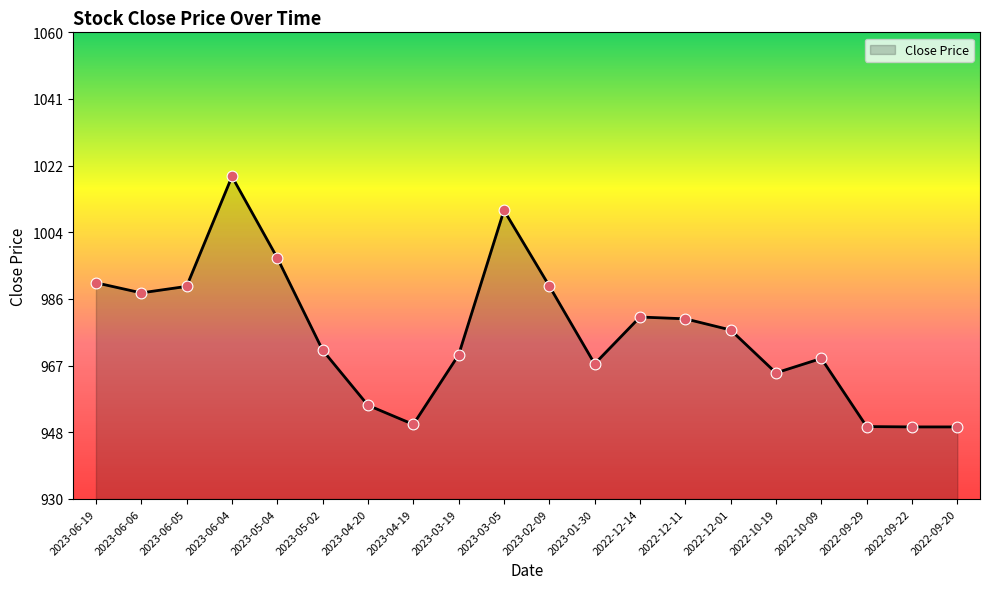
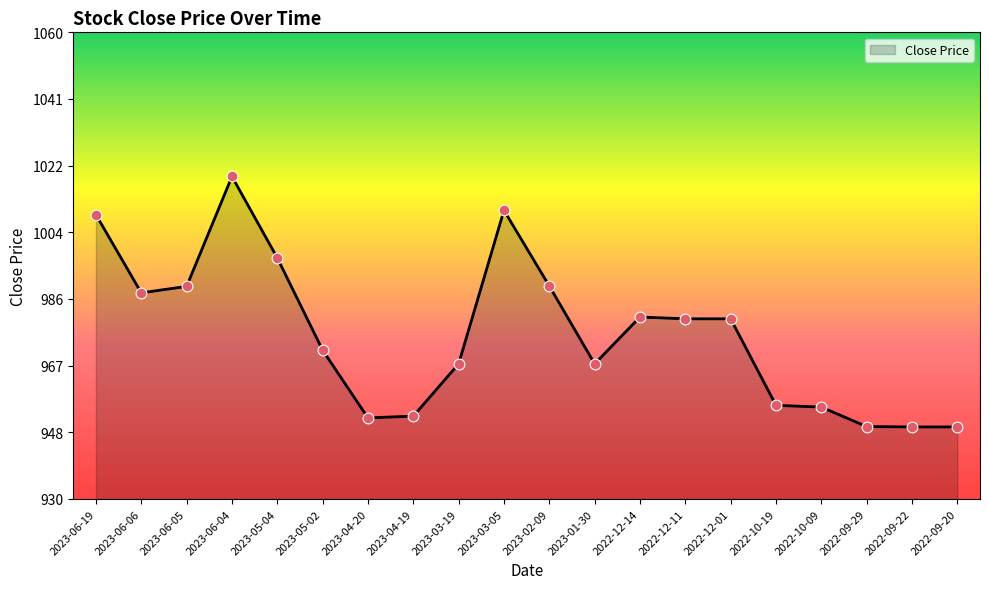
2023-06-19: 990 -> 1009
2023-04-20: 956 -> 953
2023-04-19: 951 -> 953
2023-03-19: 970 -> 968
2022-12-01: 977 -> 980
2022-10-19: 965 -> 956
2022-10-09: 969 -> 956
